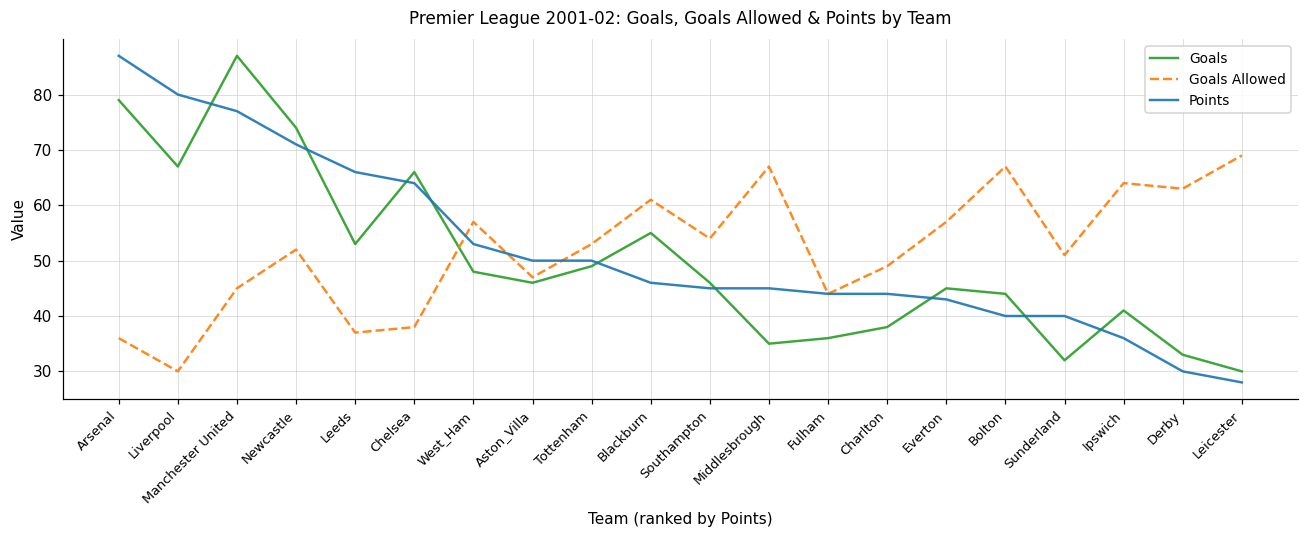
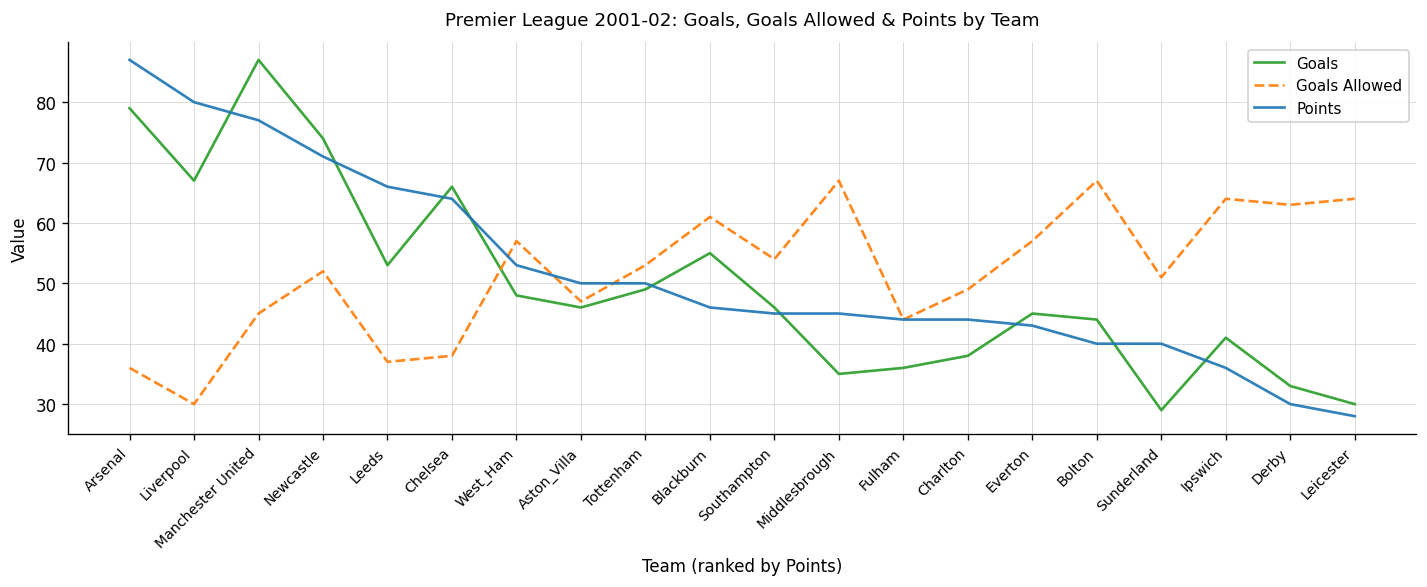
Goals, Sunderland: 32 -> 29
Goals Allowed, Leicester: 69 -> 64
